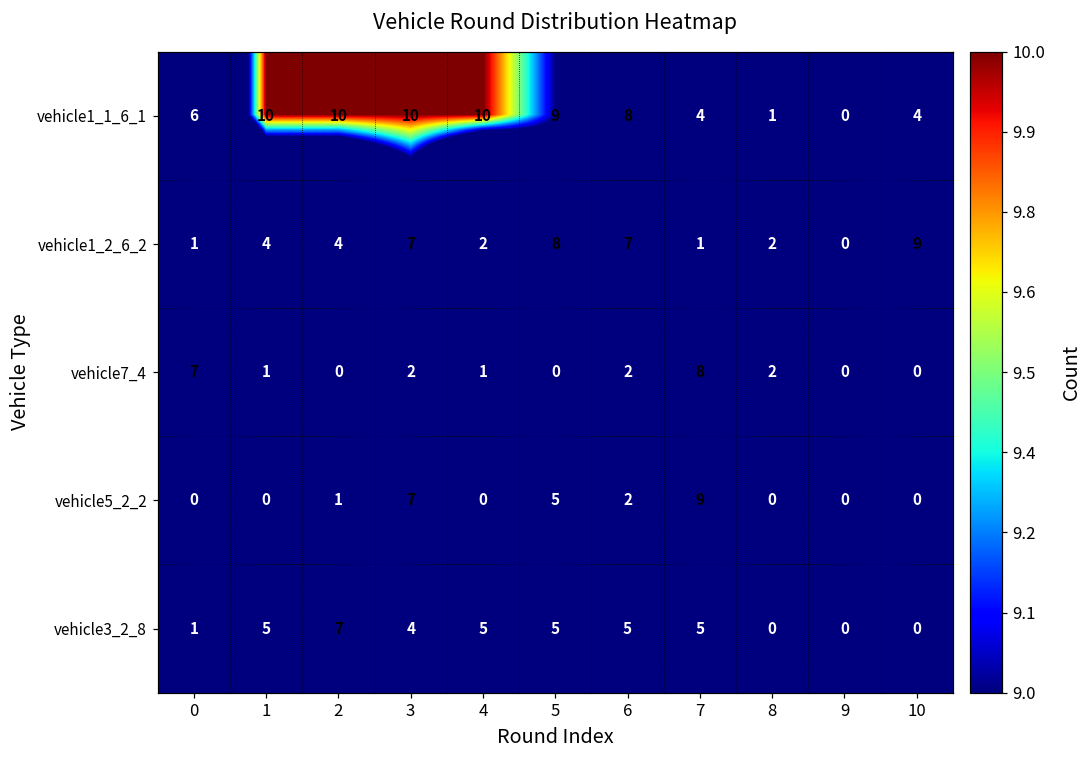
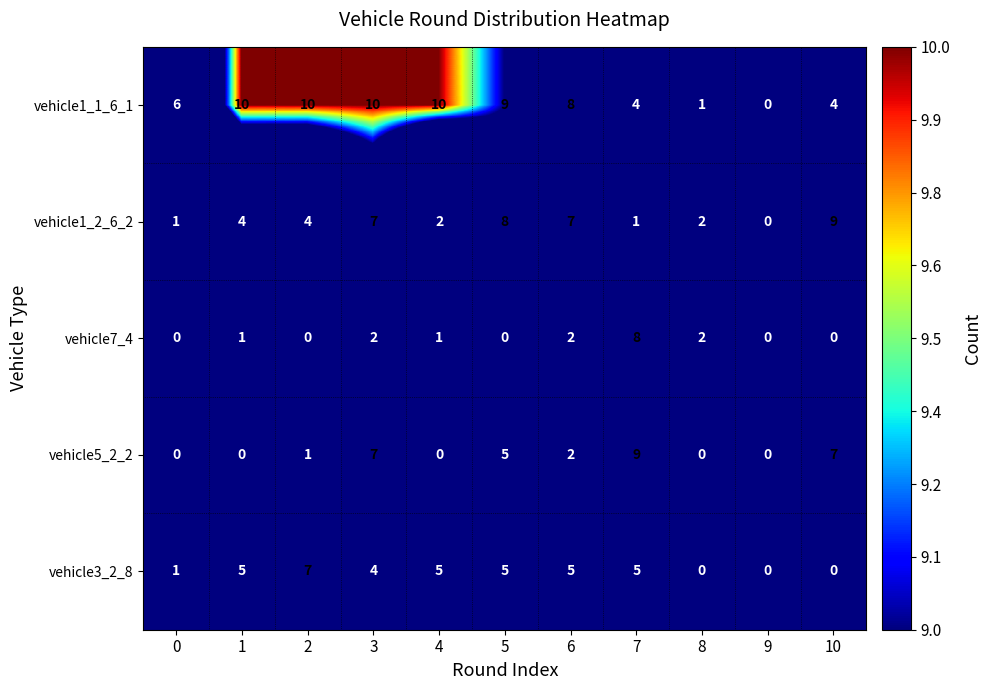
vehicle7_4, 0: 7 -> 0
vehicle5_2_2, 10: 0 -> 7
